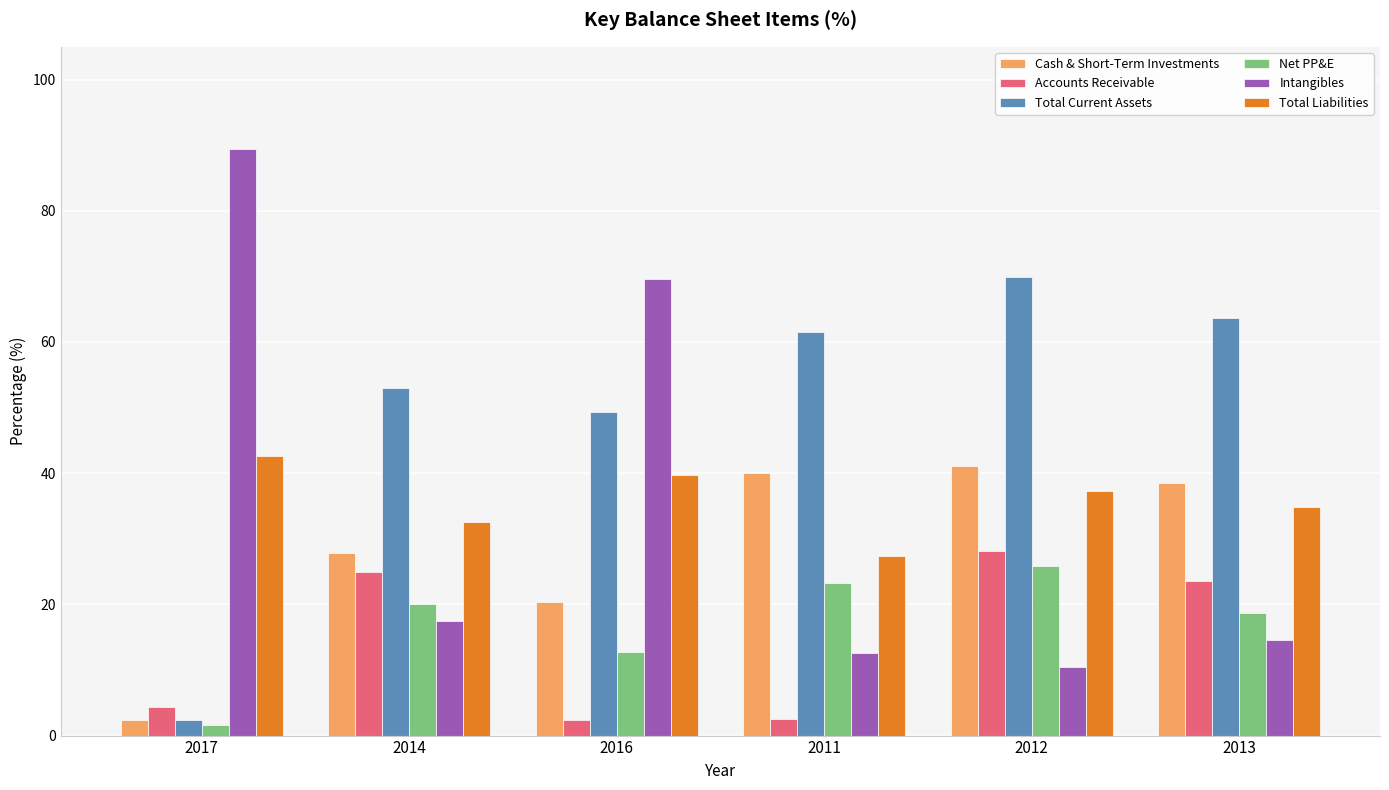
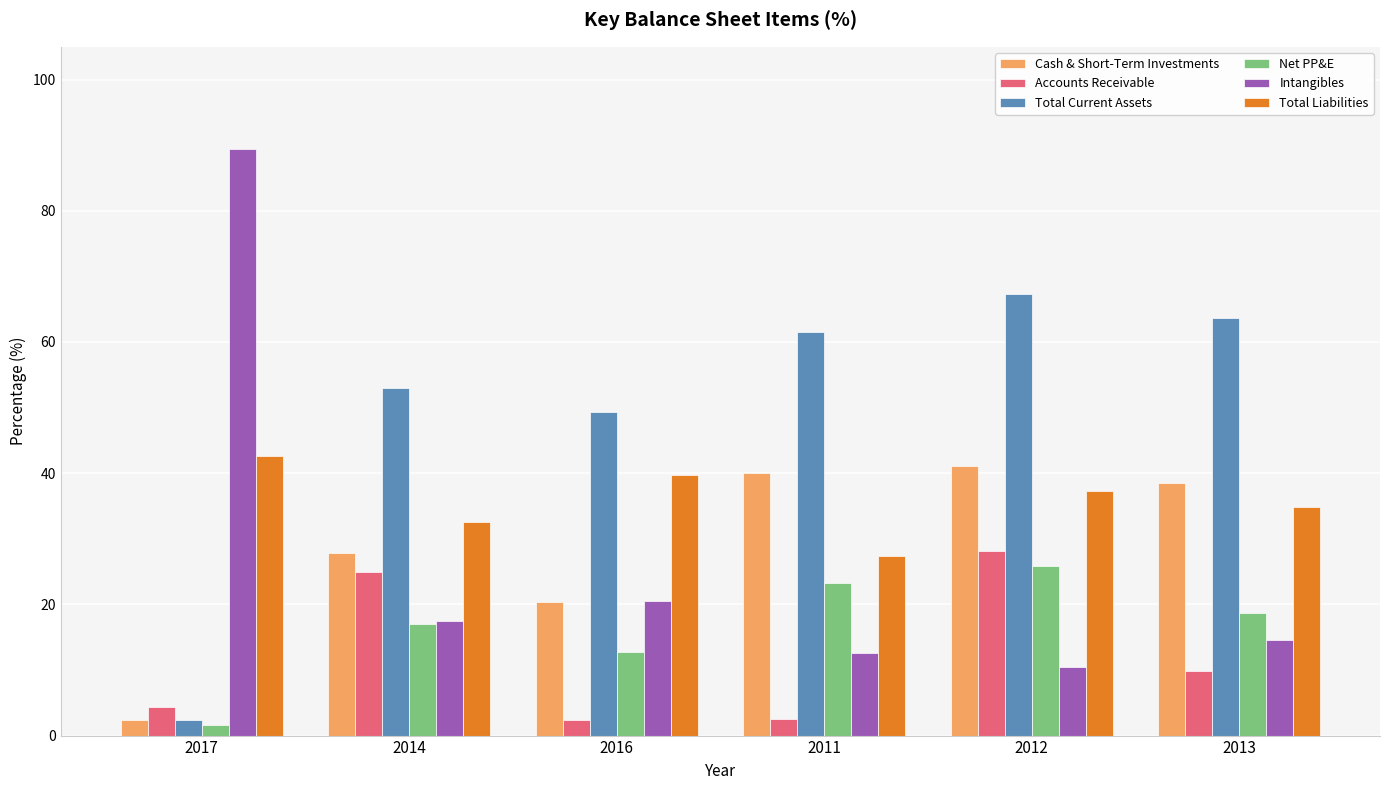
Net PP&E, 2014: 20 -> 17
Intangibles, 2016: 70 -> 21
Total Current Assets, 2012: 70 -> 67
Accounts Receivable, 2013: 24 -> 10
